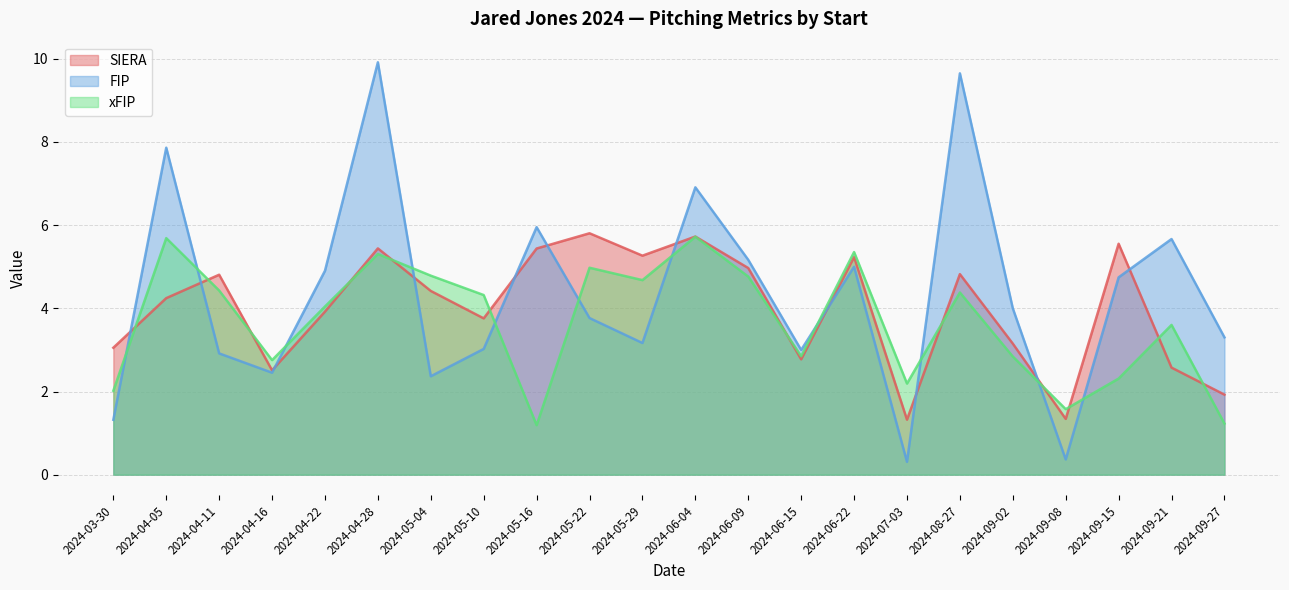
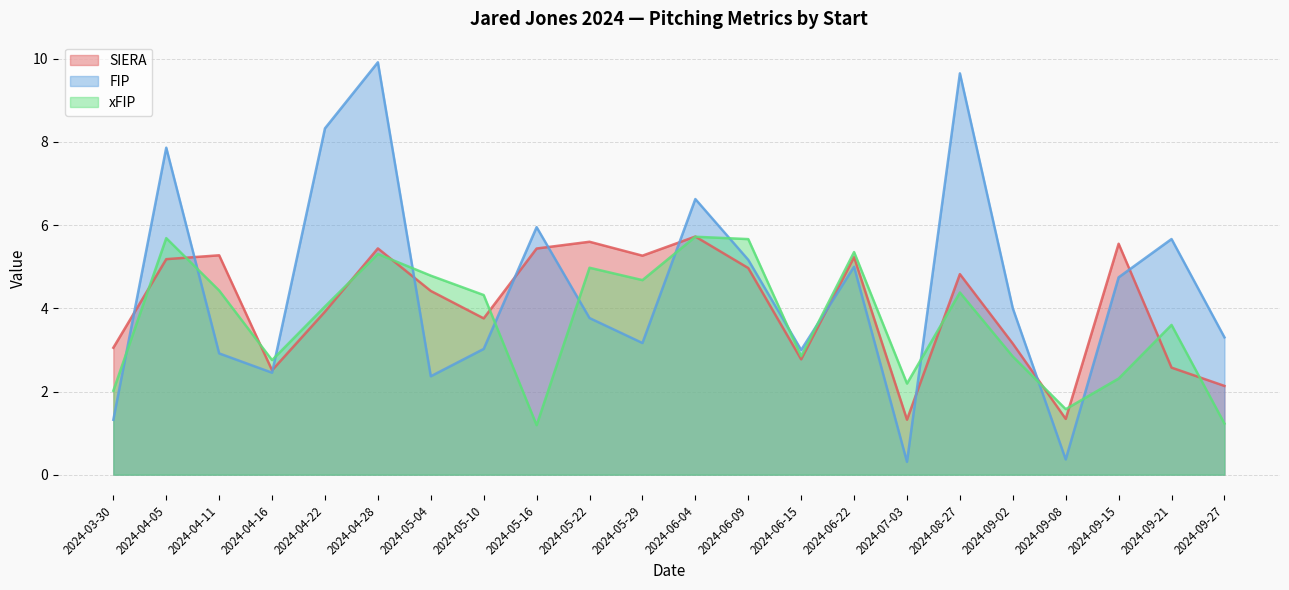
SIERA, 2024-04-05: 4.2 -> 5.2
SIERA, 2024-04-11: 4.8 -> 5.3
FIP, 2024-04-22: 4.9 -> 8.3
SIERA, 2024-05-22: 5.8 -> 5.6
FIP, 2024-06-04: 6.9 -> 6.6
xFIP, 2024-06-09: 4.8 -> 5.7
SIERA, 2024-09-27: 1.9 -> 2.1
